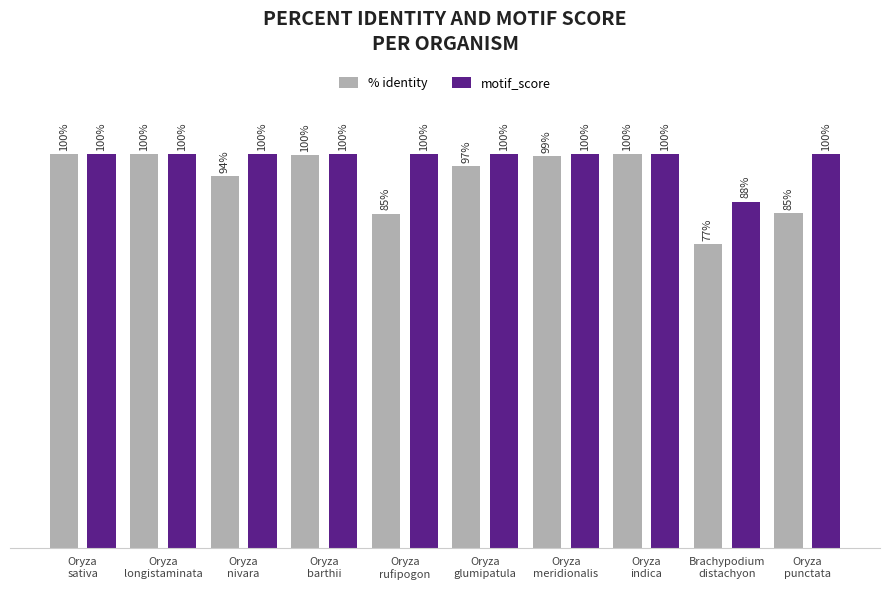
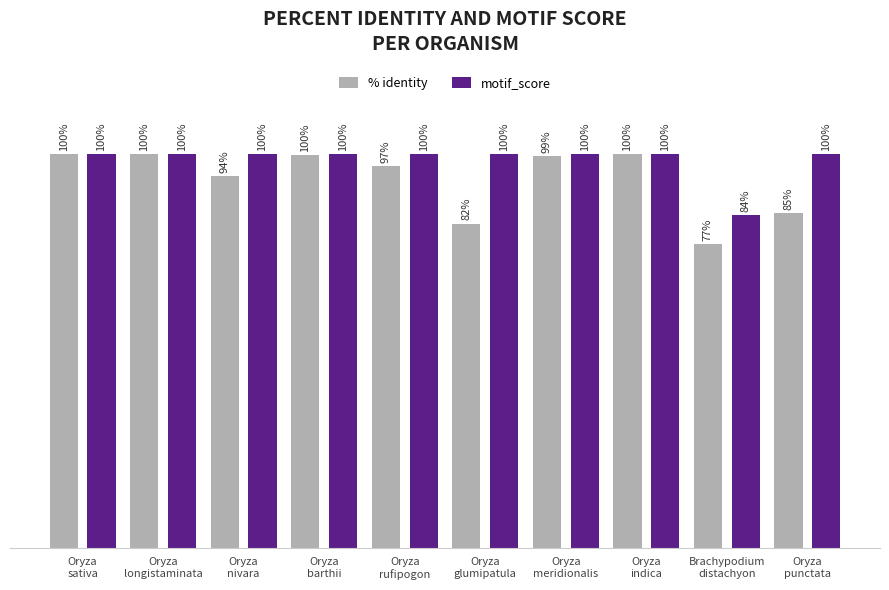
% identity, Oryza rufipogon: 85% -> 97%
% identity, Oryza glumipatula: 97% -> 82%
motif_score, Brachypodium distachyon: 88% -> 84%
